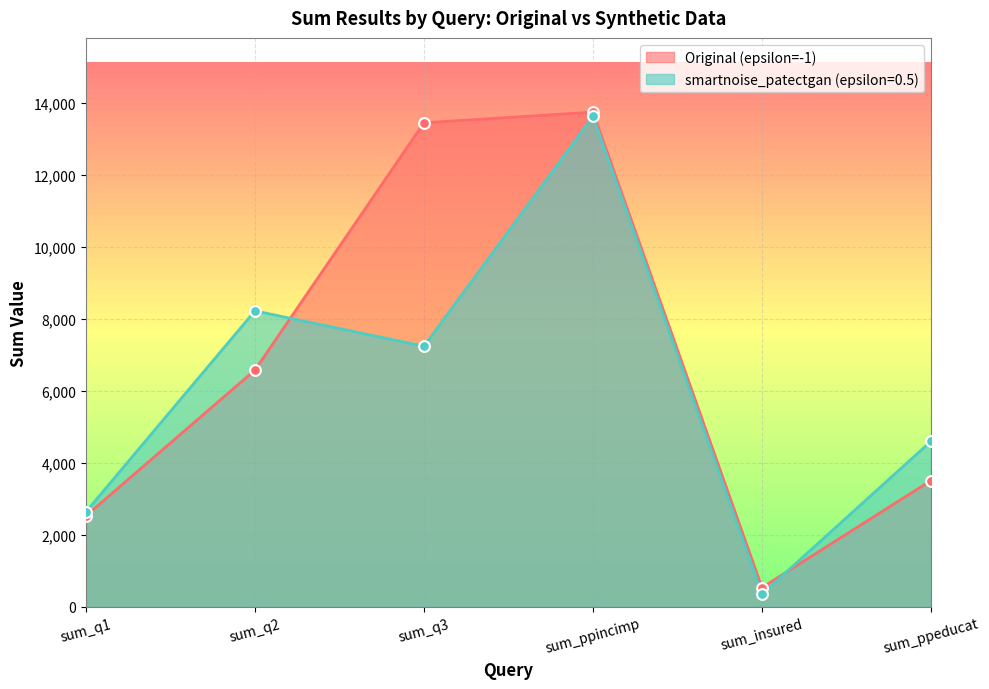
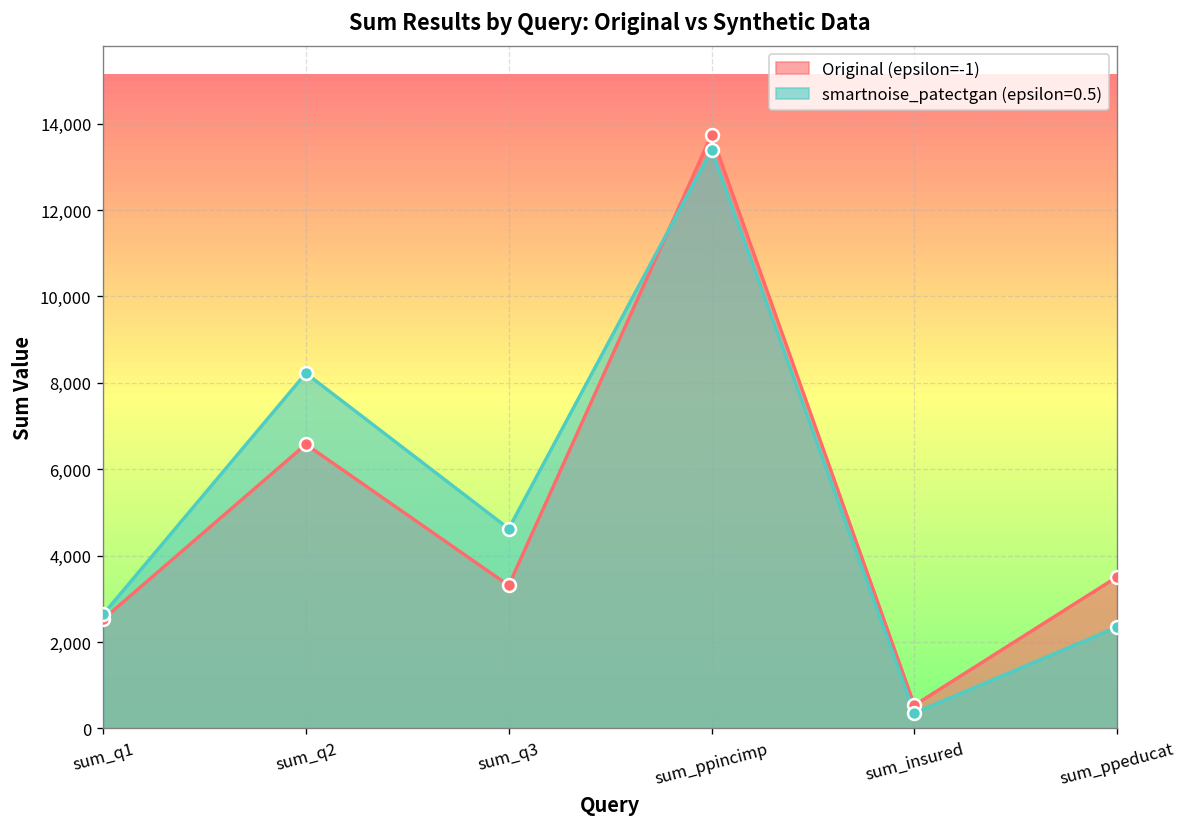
Original (epsilon=-1), sum_q3: 13,400 -> 3,300
smartnoise_patectgan (epsilon=0.5), sum_q3: 7,200 -> 4,600
smartnoise_patectgan (epsilon=0.5), sum_ppincimp: 13,600 -> 13,400
smartnoise_patectgan (epsilon=0.5), sum_ppeducat: 4,600 -> 2,300
